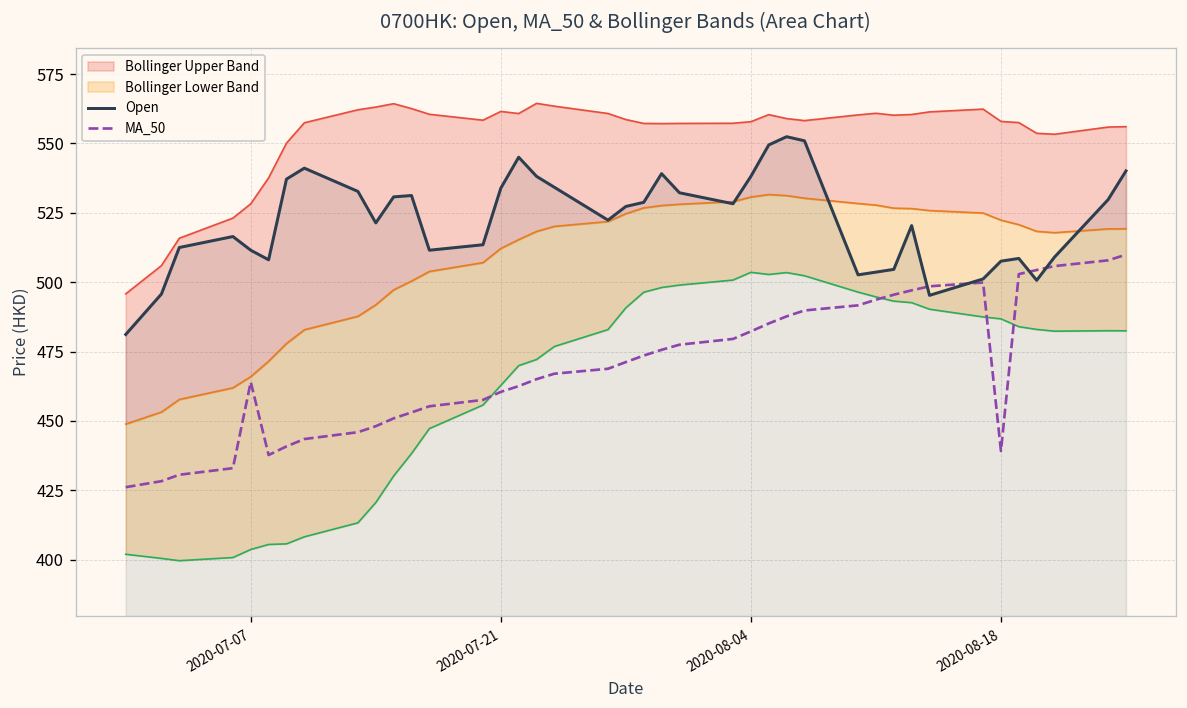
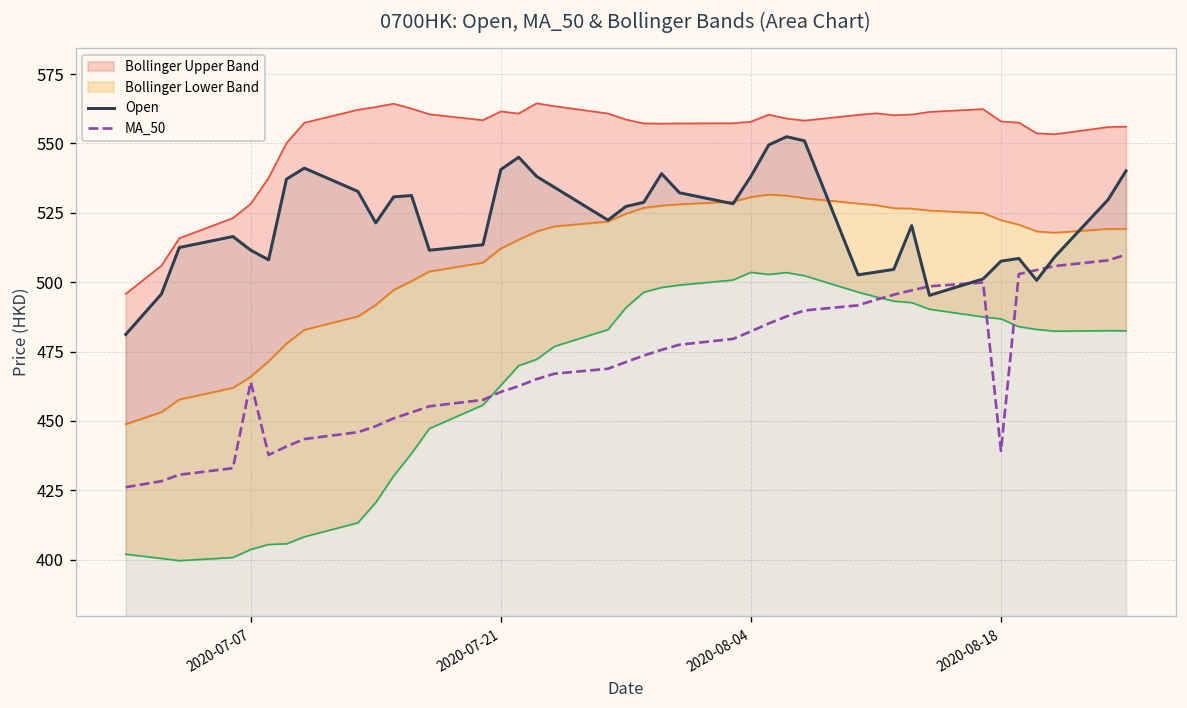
Open, 2020-07-21: 534 -> 541
